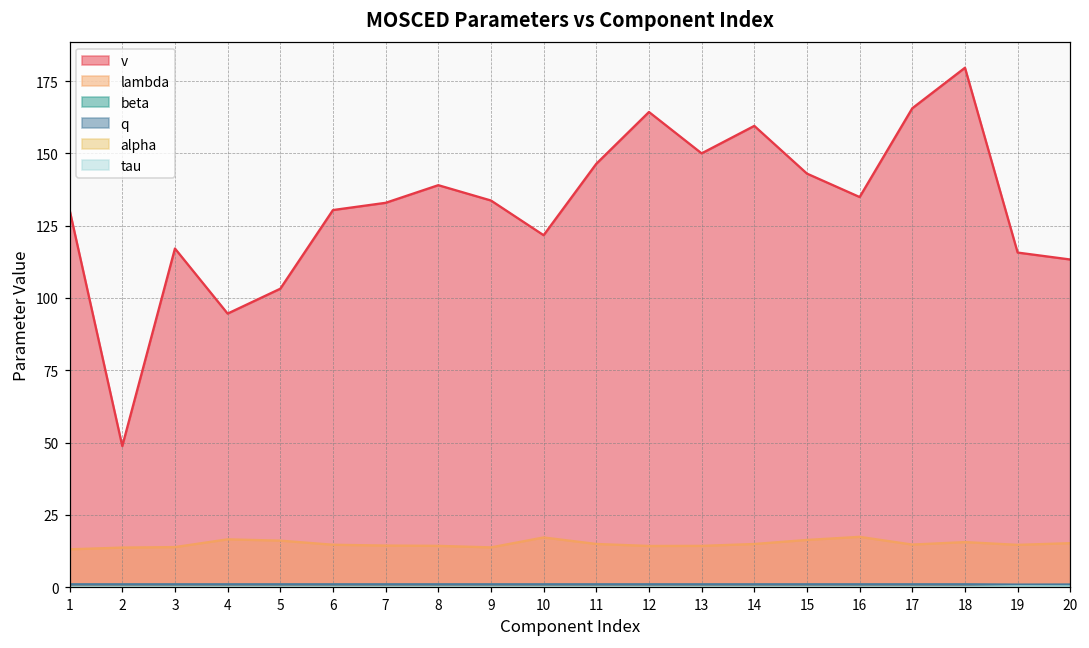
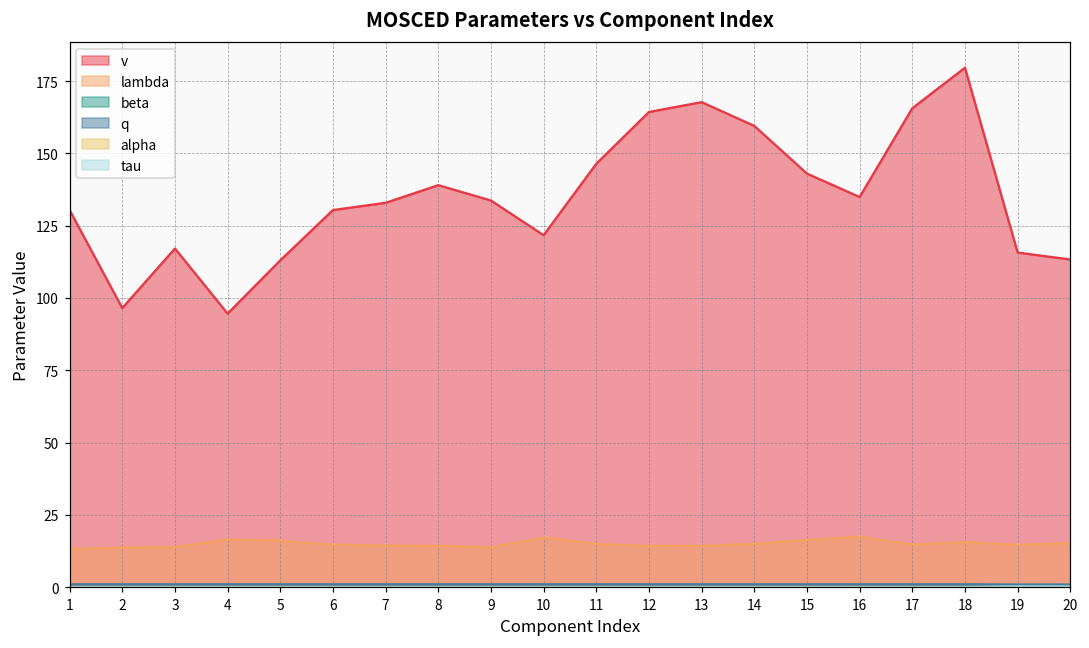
v, 2: 49 -> 97
v, 5: 103 -> 113
v, 13: 150 -> 168
